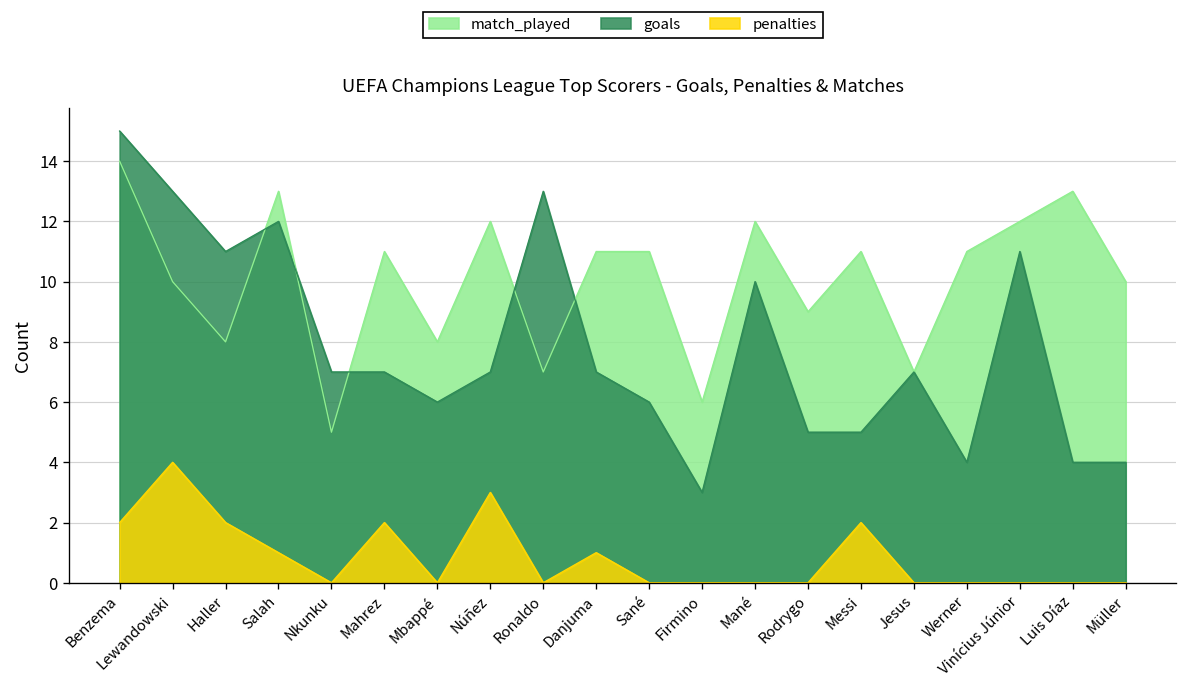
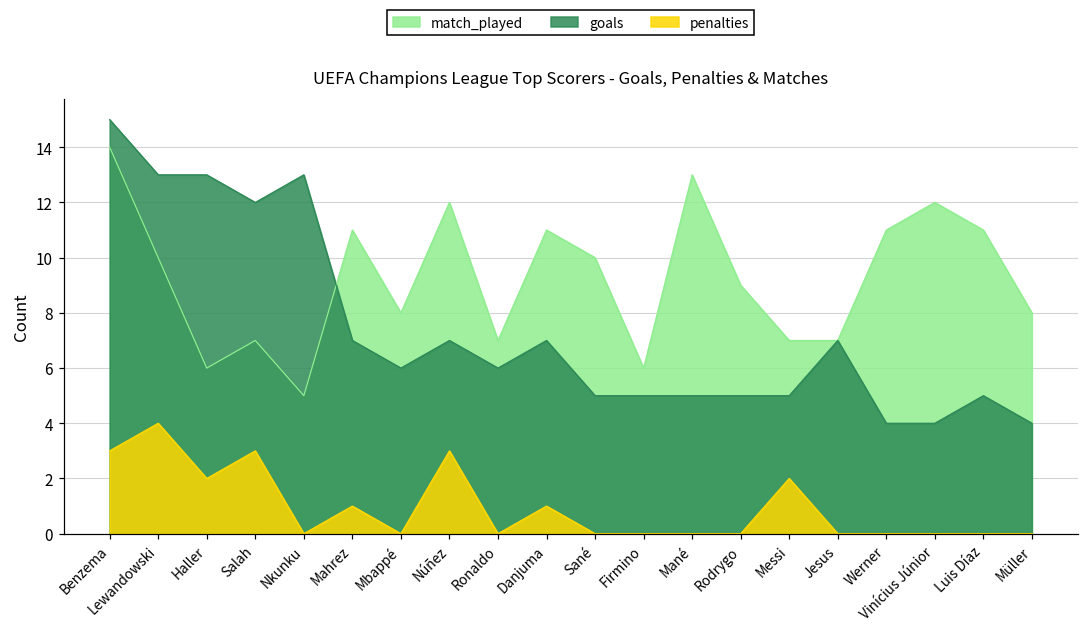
penalties, Benzema: 2 -> 3
match_played, Haller: 8 -> 6
goals, Haller: 11 -> 13
match_played, Salah: 13 -> 7
penalties, Salah: 1 -> 3
goals, Nkunku: 7 -> 13
penalties, Mahrez: 2 -> 1
goals, Ronaldo: 13 -> 6
match_played, Sané: 11 -> 10
goals, Sané: 6 -> 5
goals, Firmino: 3 -> 5
match_played, Mané: 12 -> 13
goals, Mané: 10 -> 5
match_played, Messi: 11 -> 7
goals, Vinícius Júnior: 11 -> 4
match_played, Luis Díaz: 13 -> 11
goals, Luis Díaz: 4 -> 5
match_played, Müller: 10 -> 8
